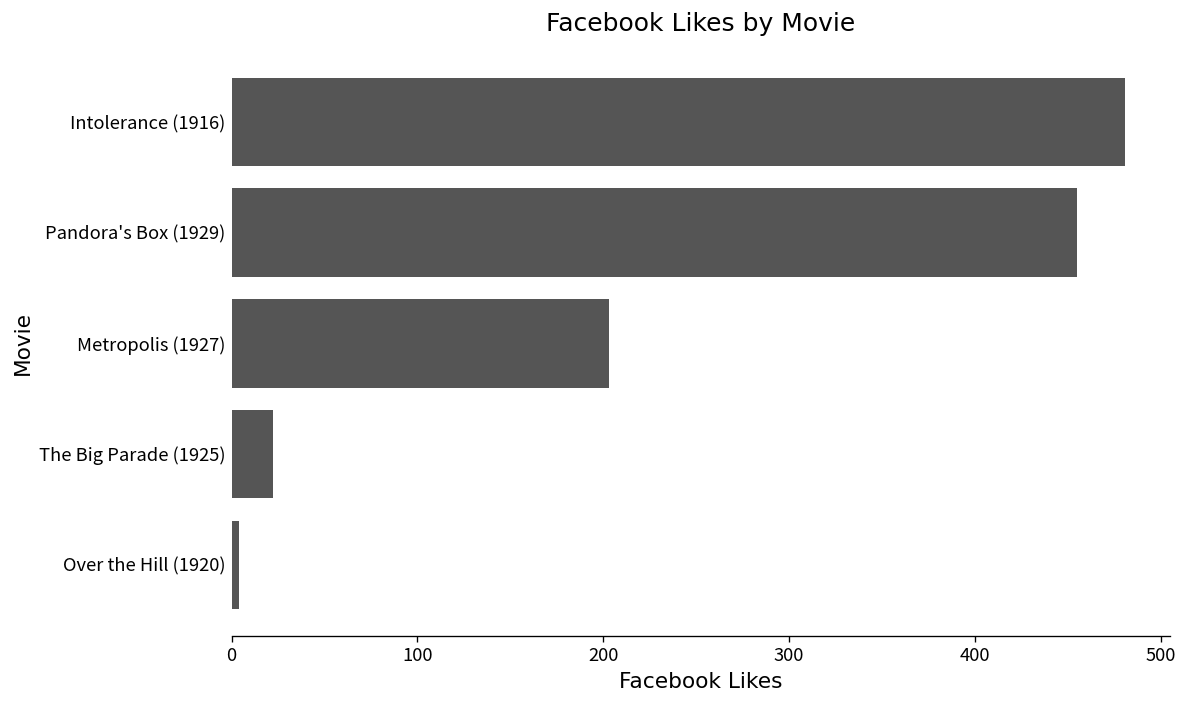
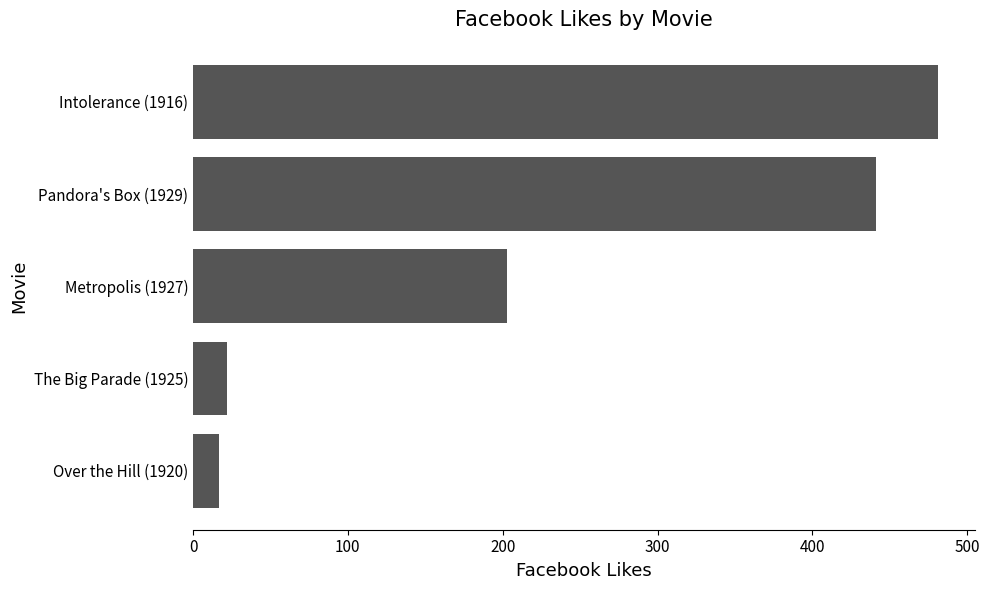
Pandora's Box (1929): 455 -> 441
Over the Hill (1920): 4 -> 17
